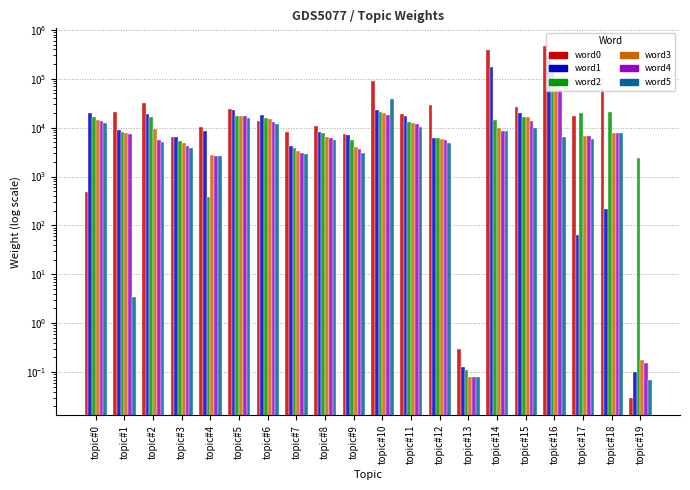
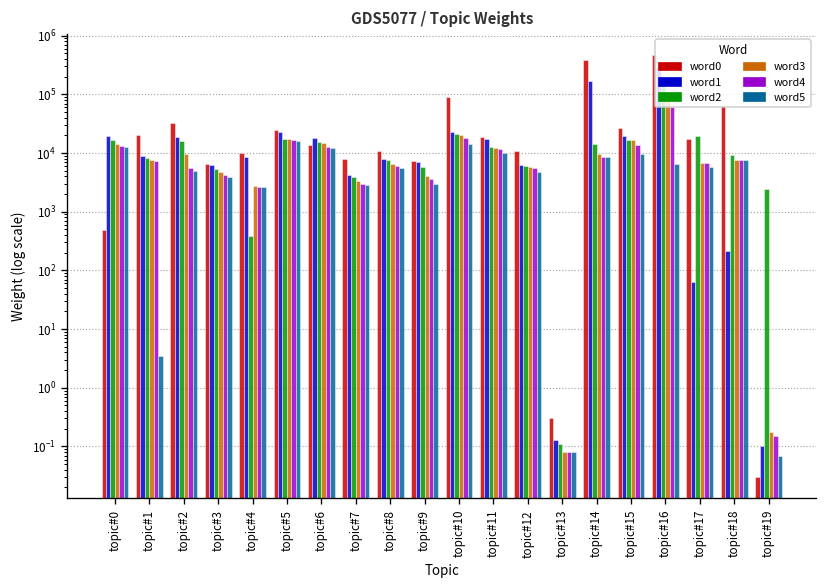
word5, topic#10: 40000 -> 14000
word0, topic#12: 30000 -> 11000
word2, topic#18: 21000 -> 9000
